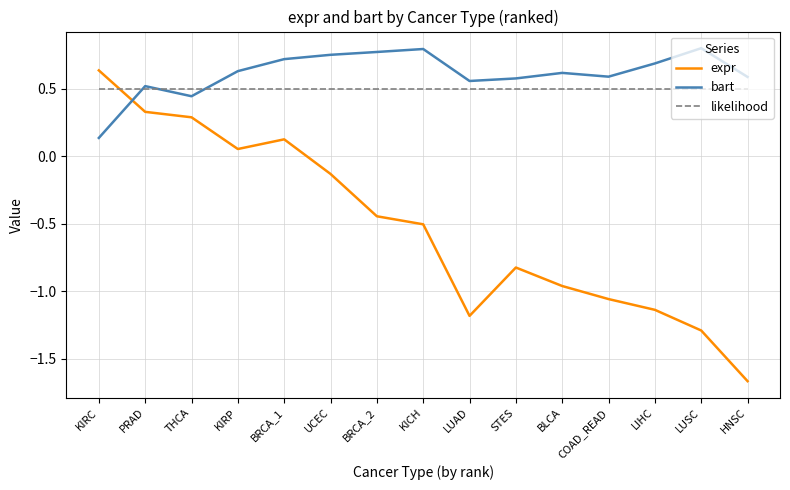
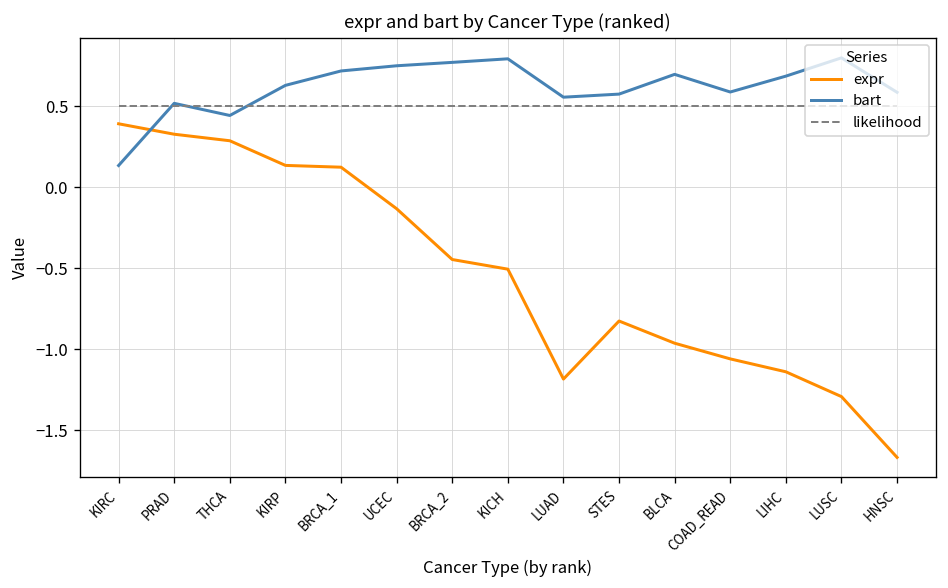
expr, KIRC: 0.64 -> 0.39
expr, KIRP: 0.05 -> 0.14
bart, BLCA: 0.62 -> 0.70
